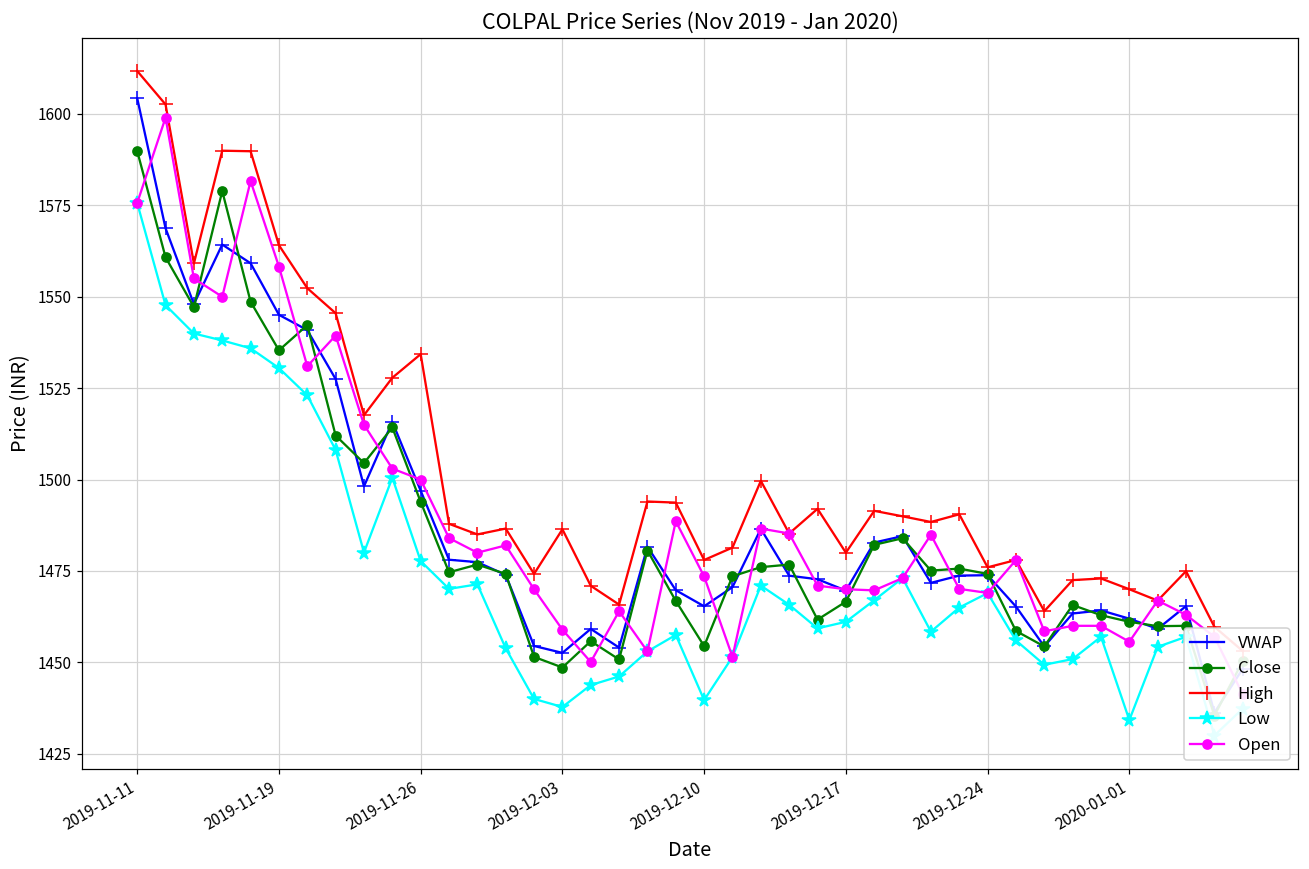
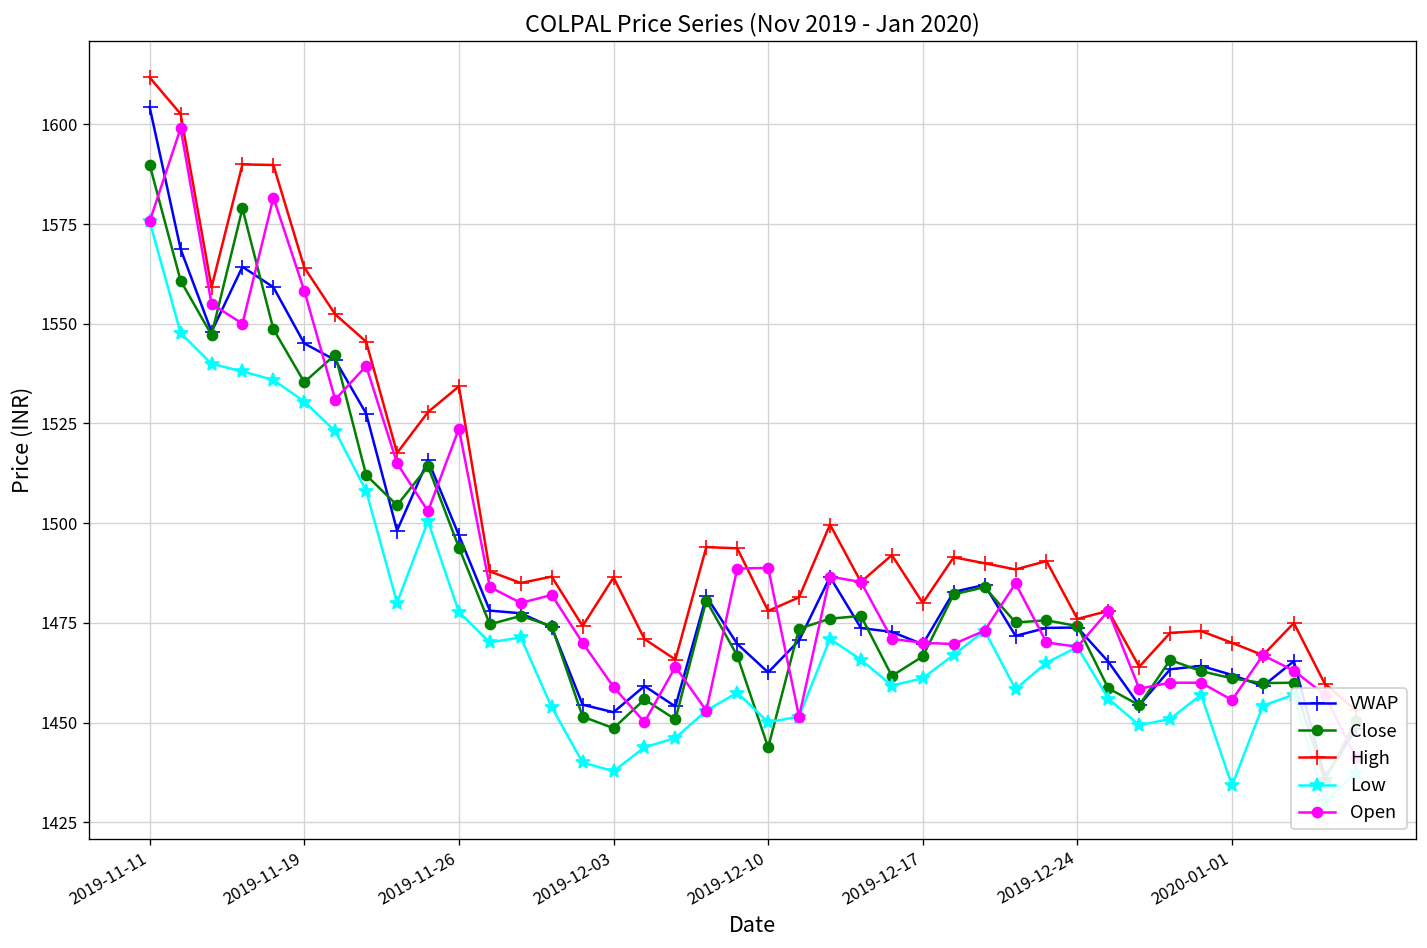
Open, 2019-11-26: 1500 -> 1524
VWAP, 2019-12-10: 1465 -> 1463
Close, 2019-12-10: 1454 -> 1444
Low, 2019-12-10: 1440 -> 1450
Open, 2019-12-10: 1474 -> 1489
